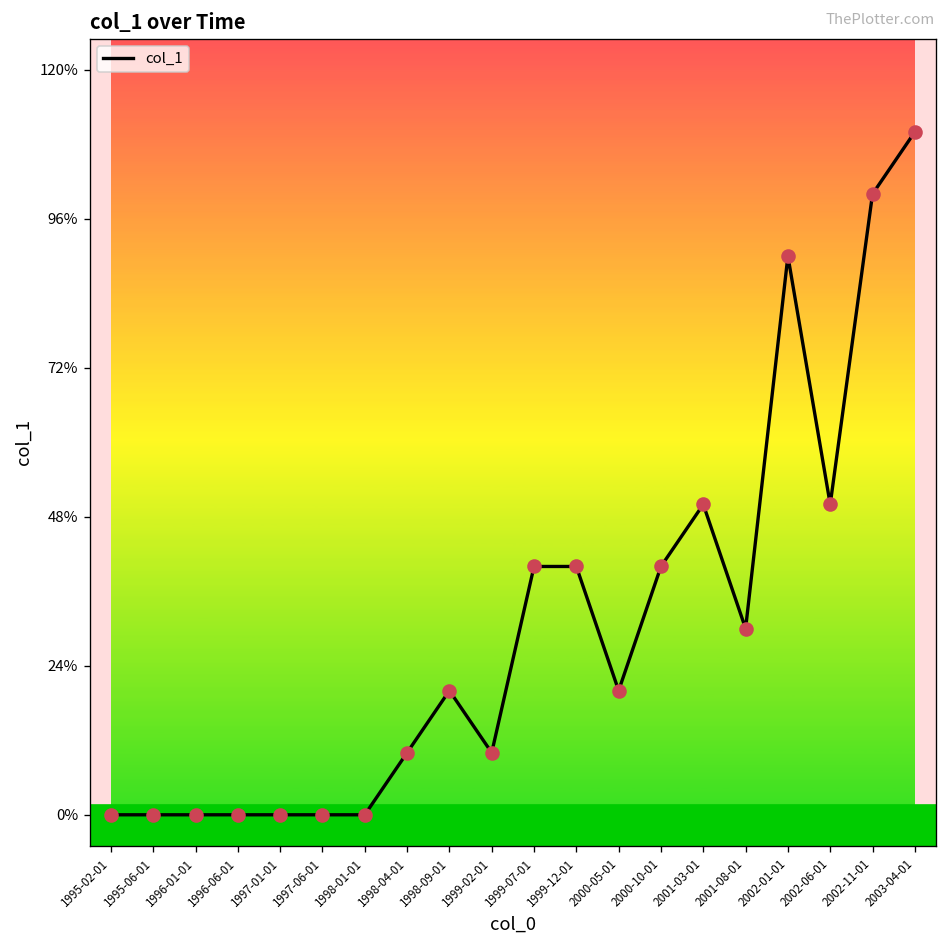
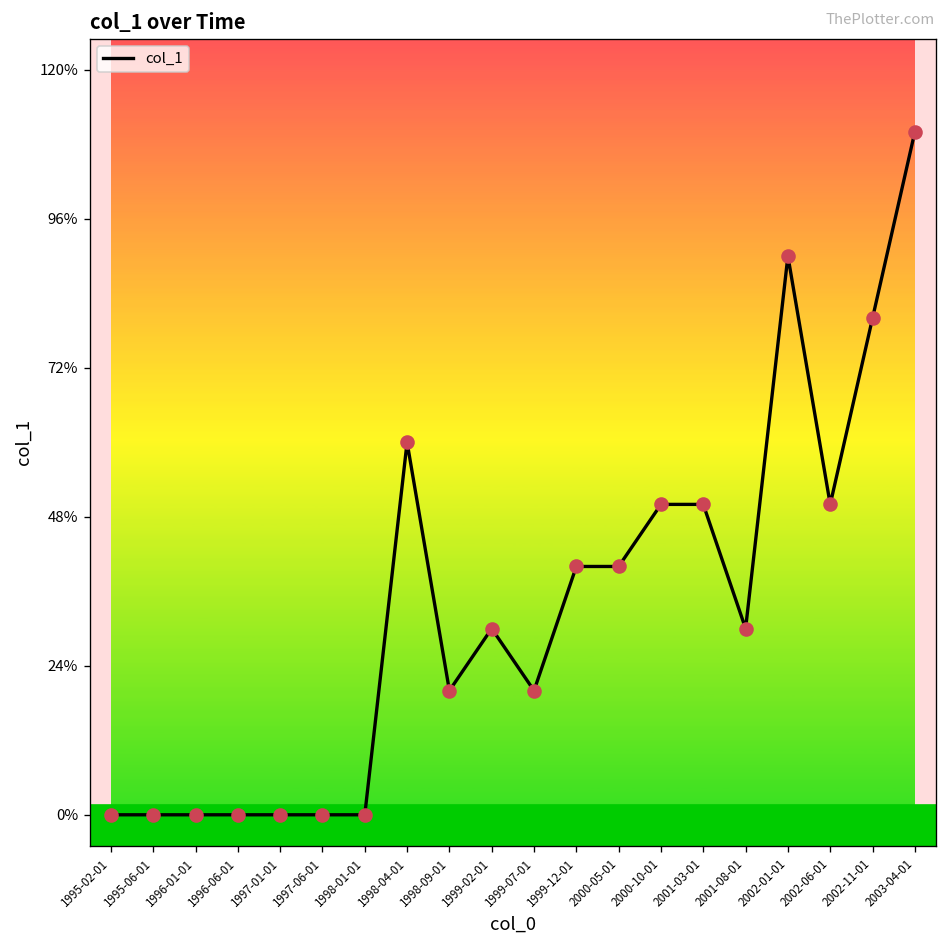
1998-04-01: 10% -> 60%
1999-02-01: 10% -> 30%
1999-07-01: 40% -> 20%
2000-05-01: 20% -> 40%
2000-10-01: 40% -> 50%
2002-11-01: 100% -> 80%
